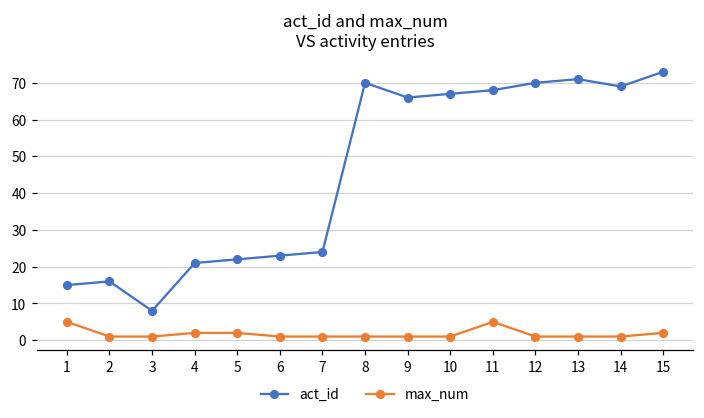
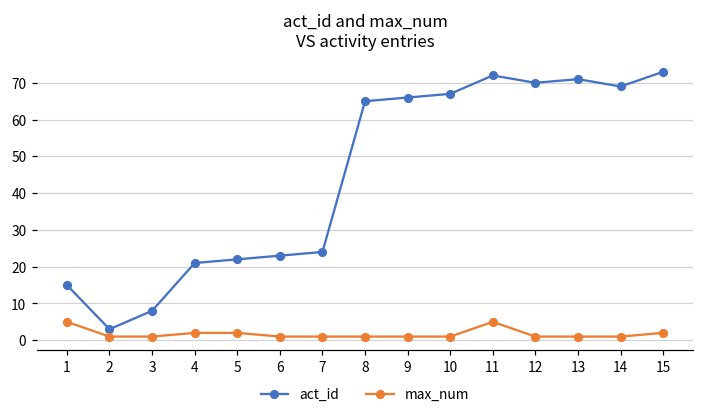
act_id, 2: 16 -> 3
act_id, 8: 70 -> 65
act_id, 11: 68 -> 72
